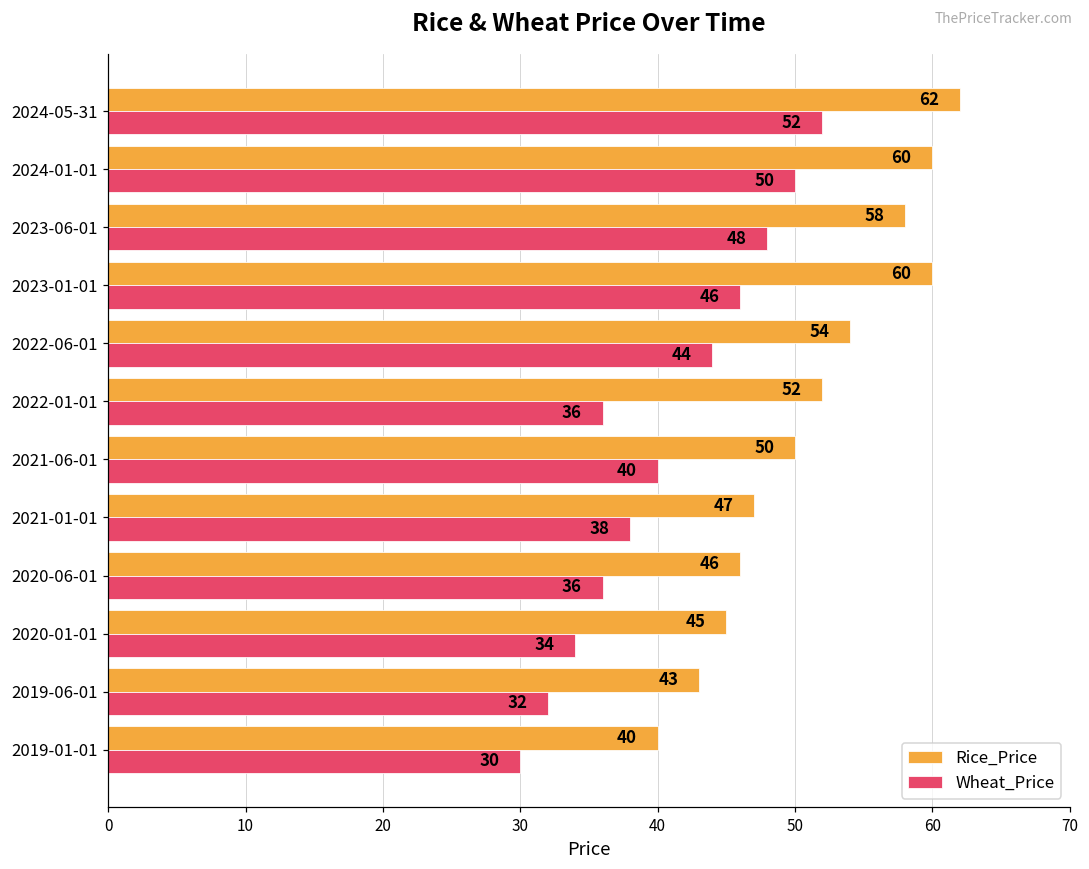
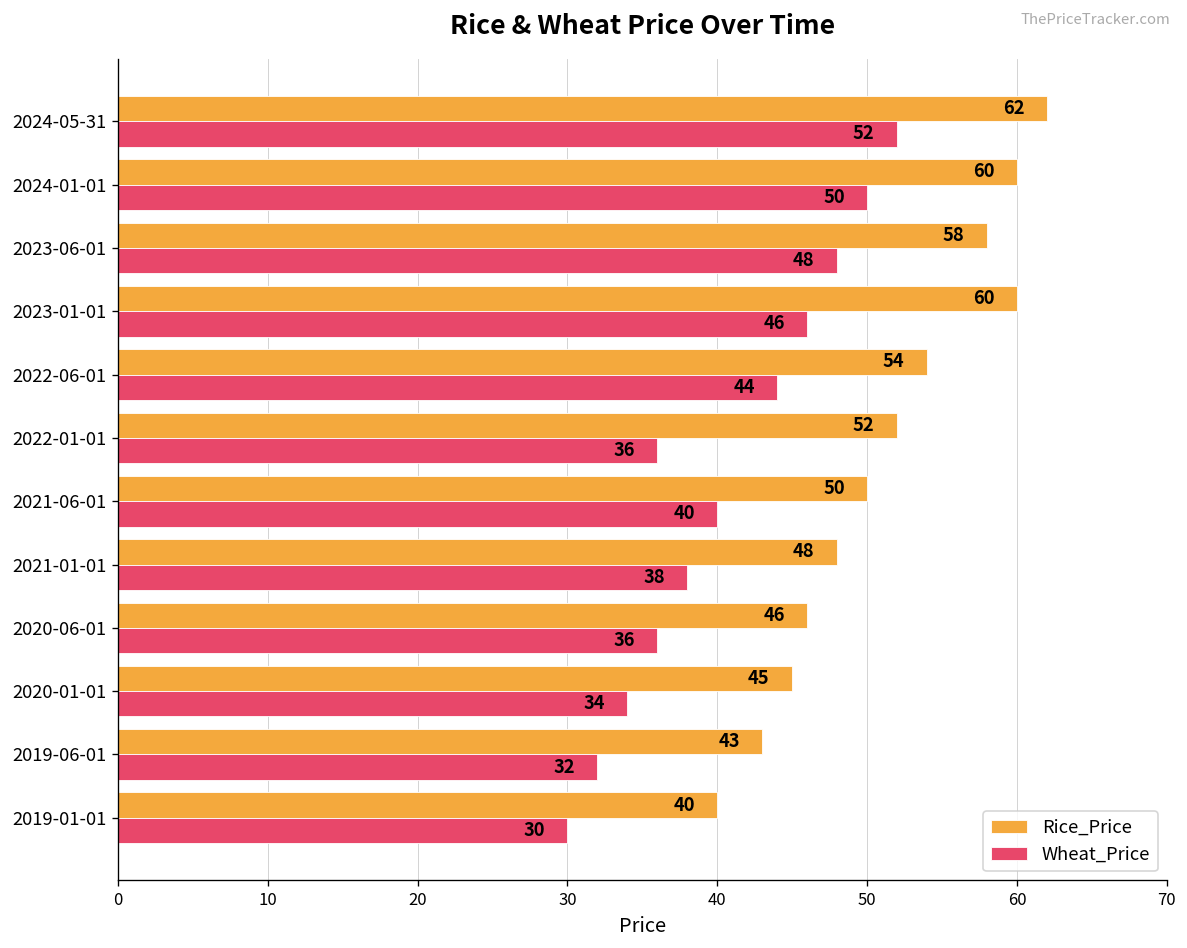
Rice_Price, 2021-01-01: 47 -> 48
